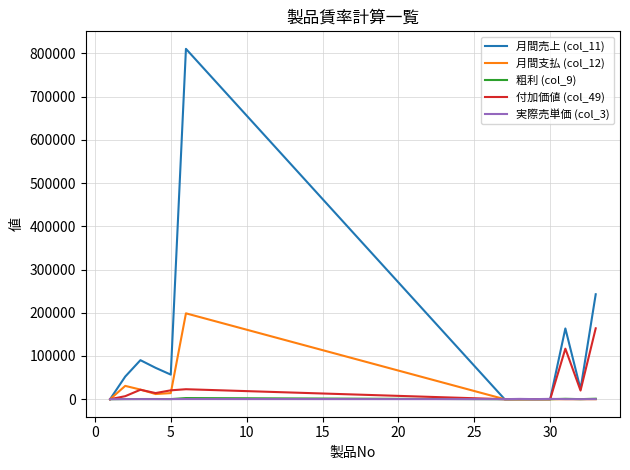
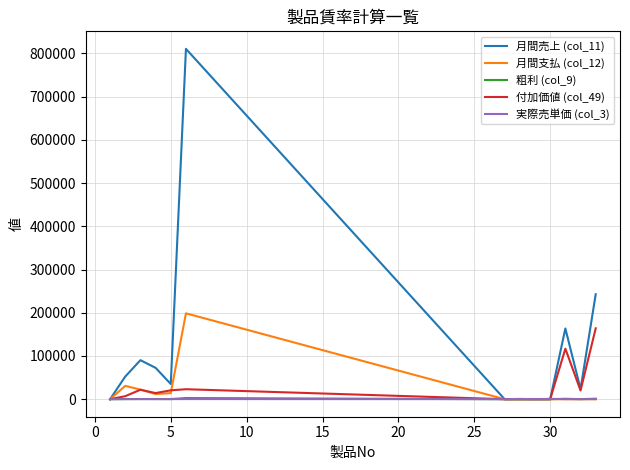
月間売上 (col_11), 5: 60000 -> 40000
